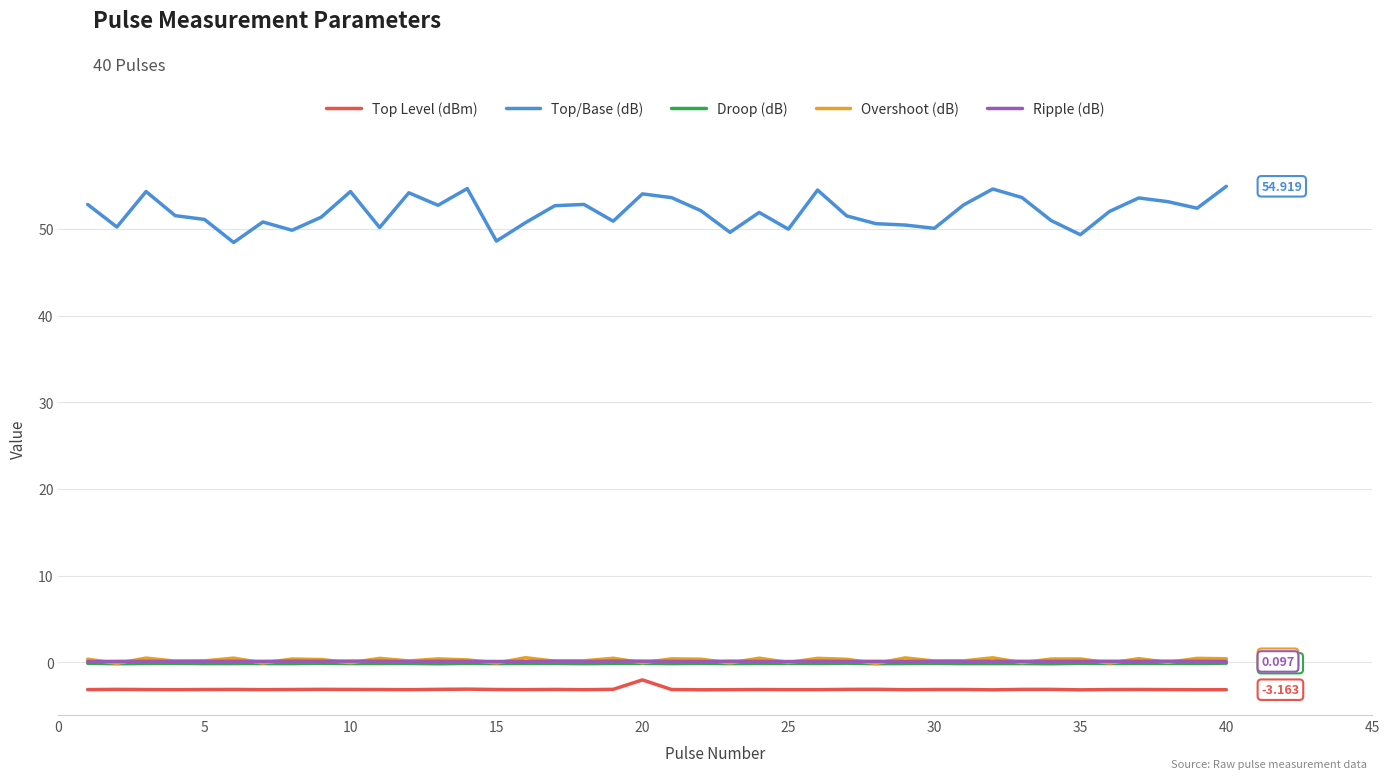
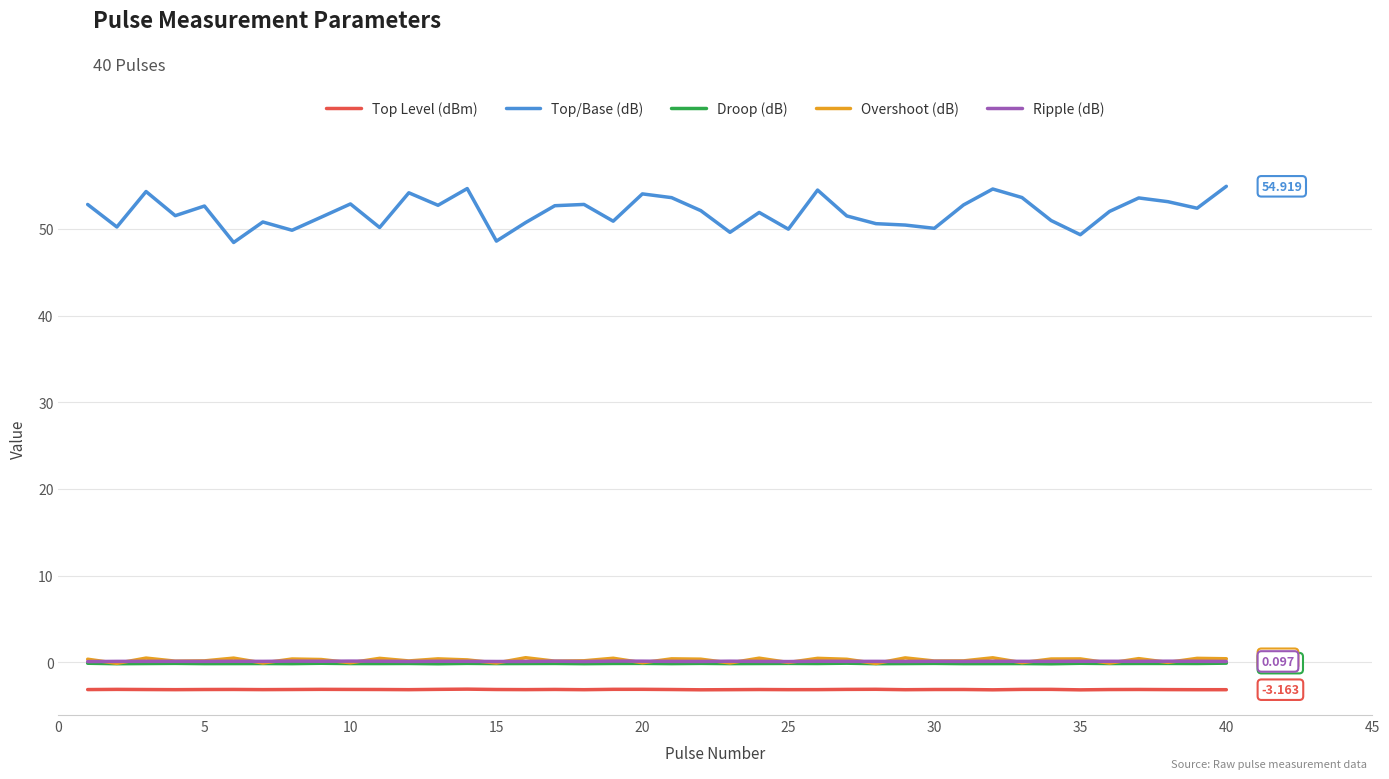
Top/Base (dB), 5: 51 -> 53
Top/Base (dB), 10: 54 -> 53
Top Level (dBm), 20: -2 -> -3
